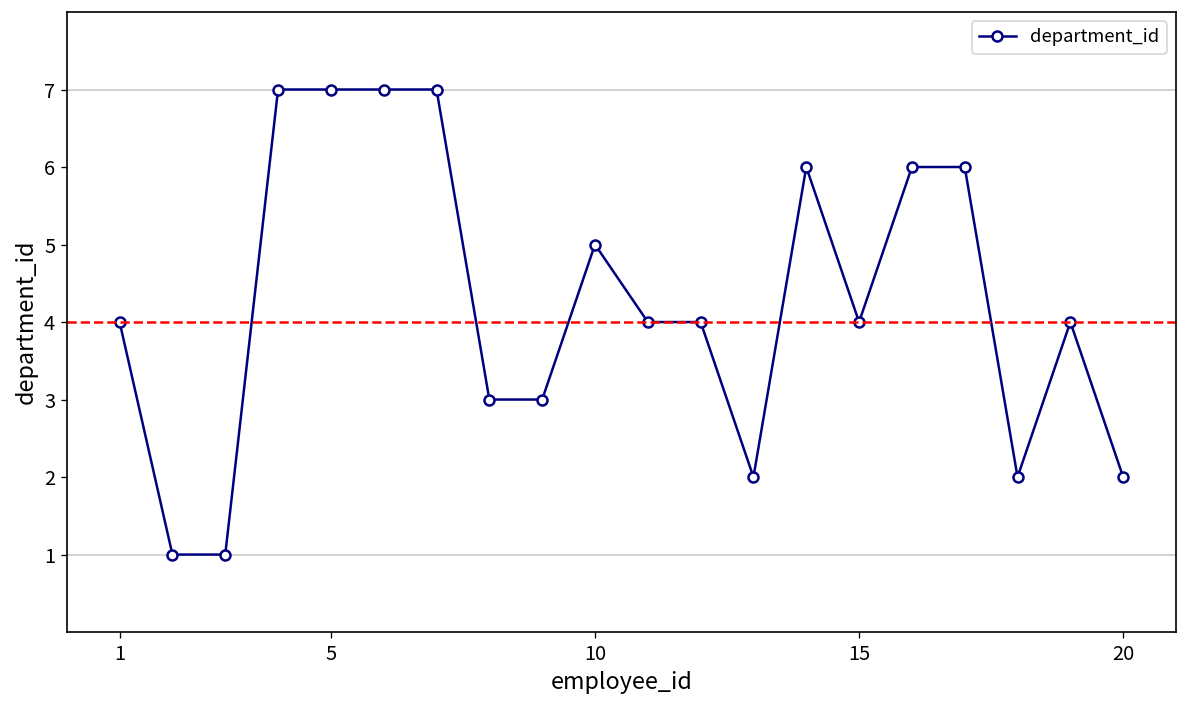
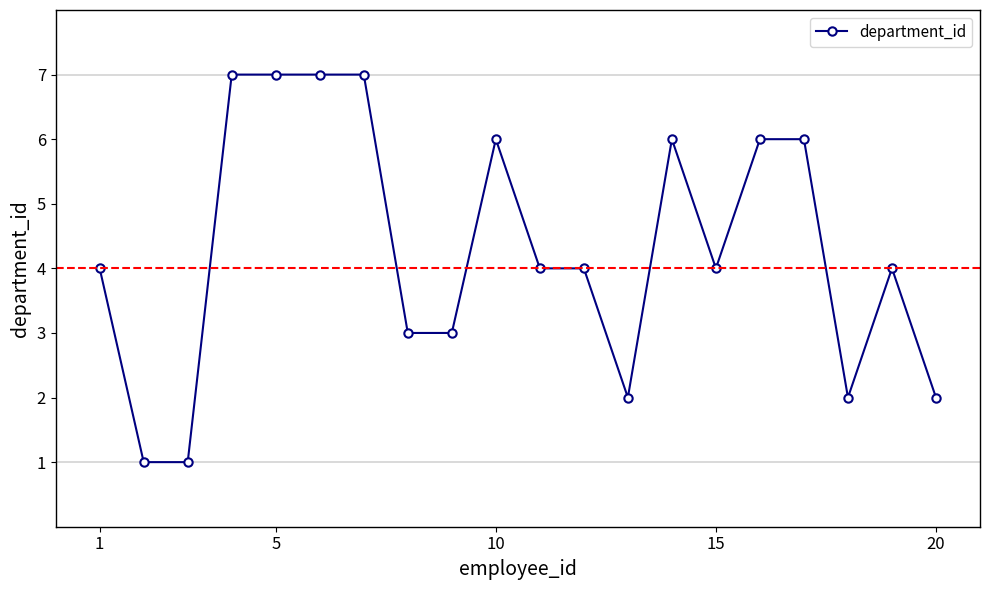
10: 5 -> 6
